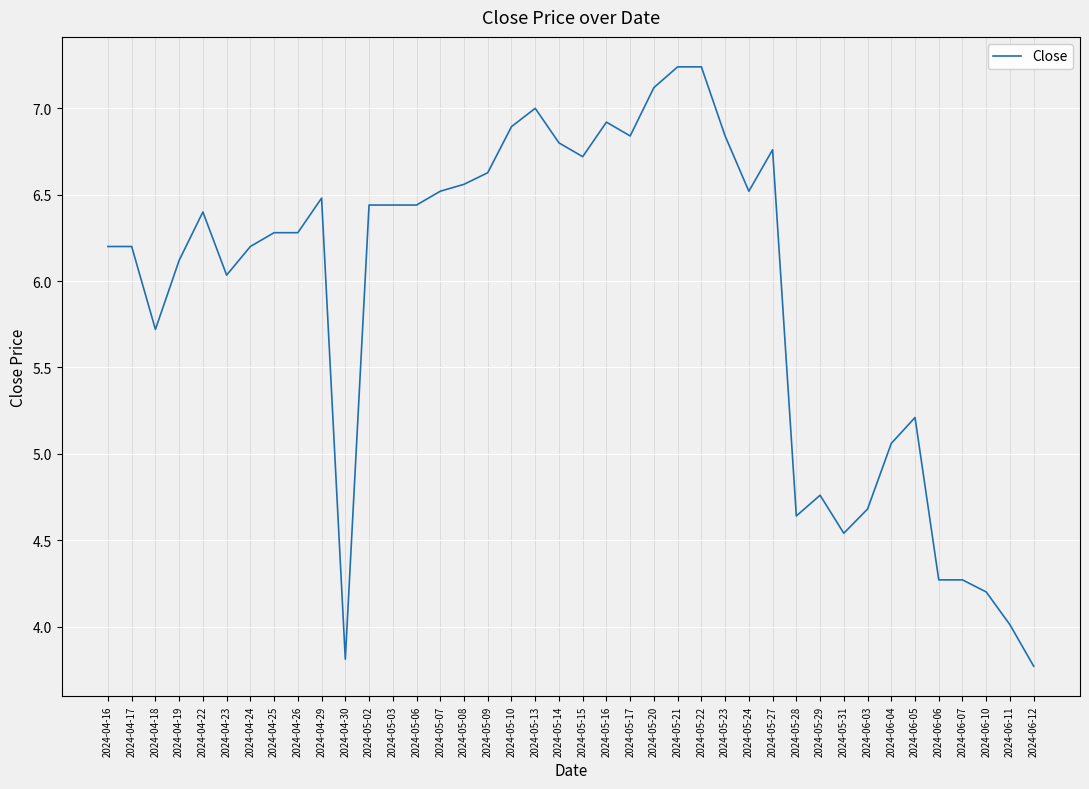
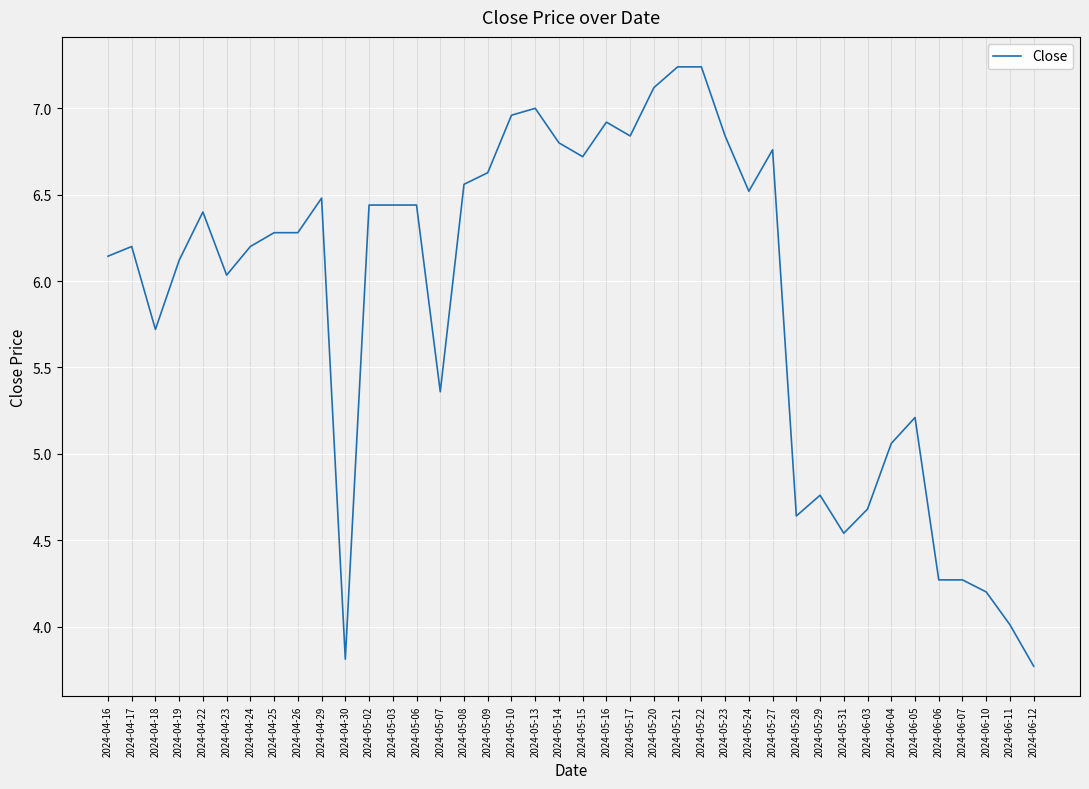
2024-04-16: 6.20 -> 6.14
2024-05-07: 6.52 -> 5.36
2024-05-10: 6.89 -> 6.96
